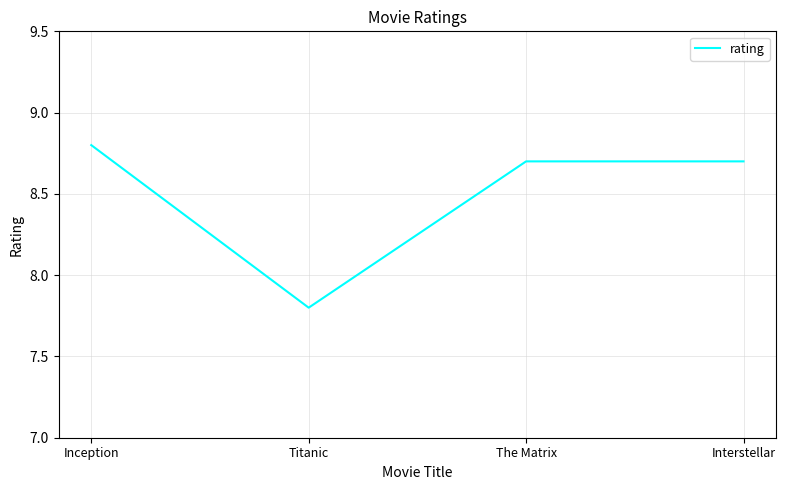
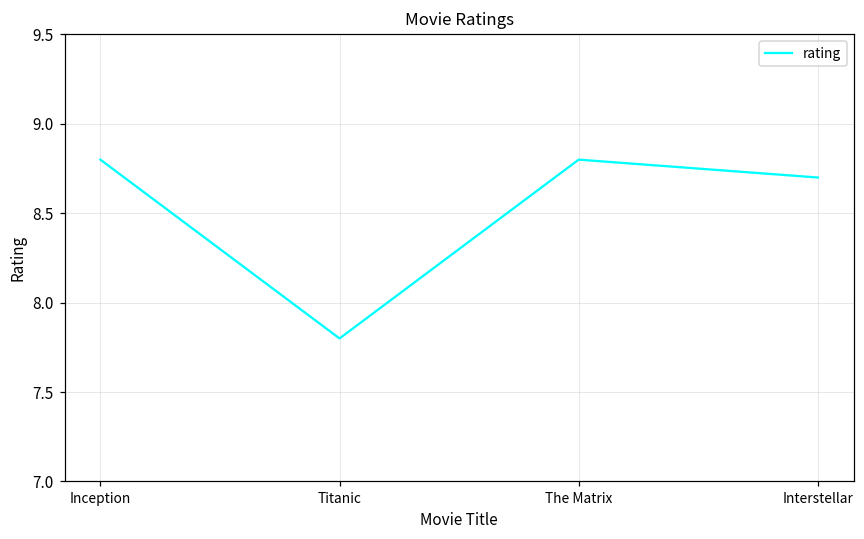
The Matrix: 8.7 -> 8.8
